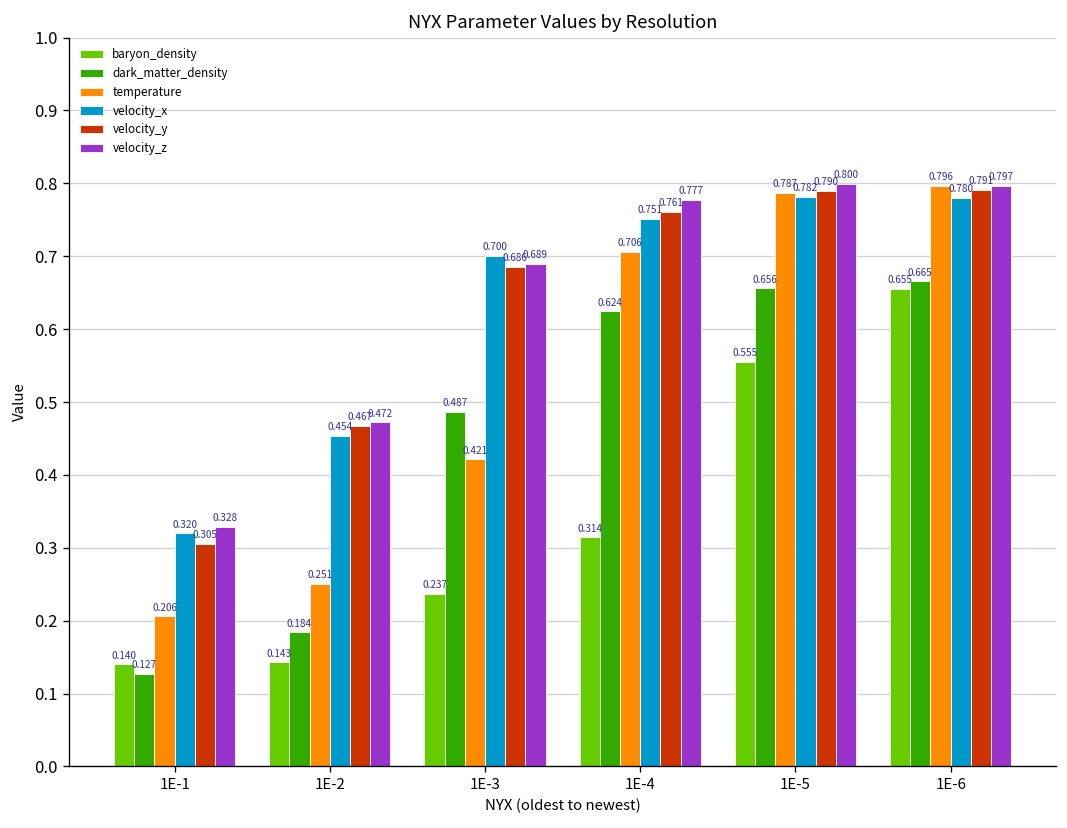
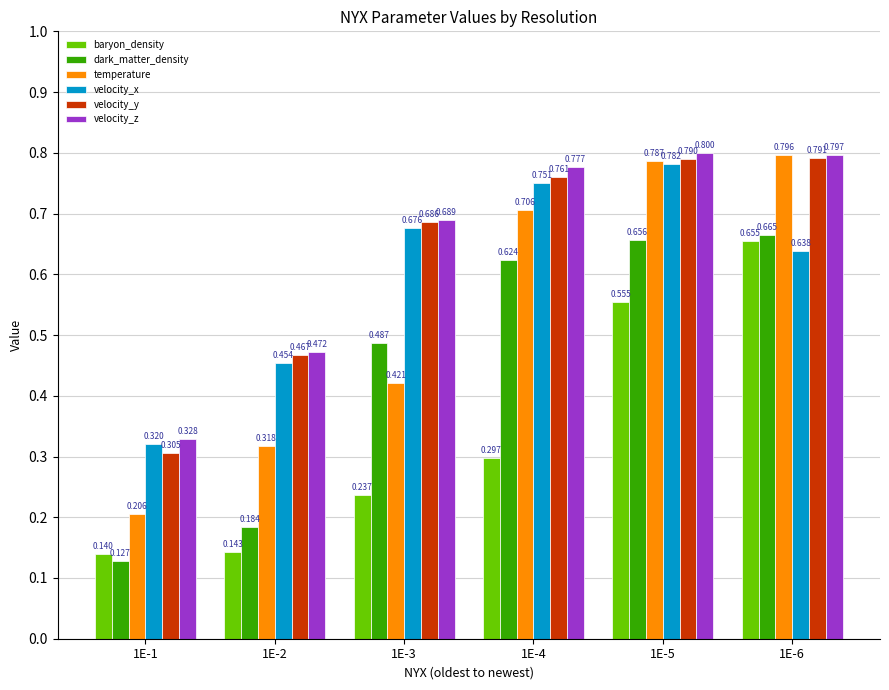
temperature, 1E-2: 0.251 -> 0.318
velocity_x, 1E-3: 0.700 -> 0.676
baryon_density, 1E-4: 0.314 -> 0.297
velocity_x, 1E-6: 0.780 -> 0.638
